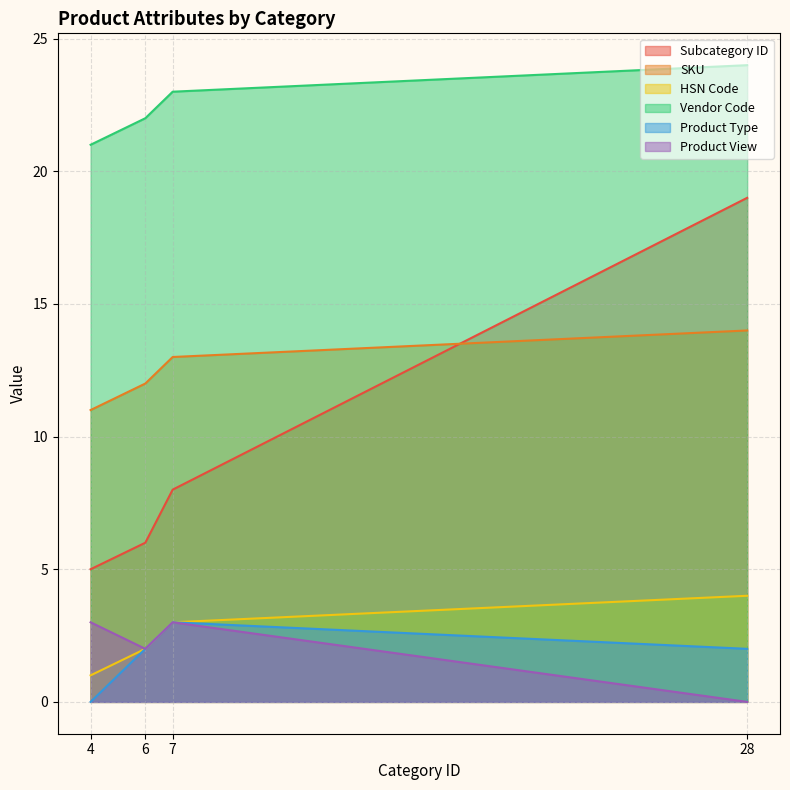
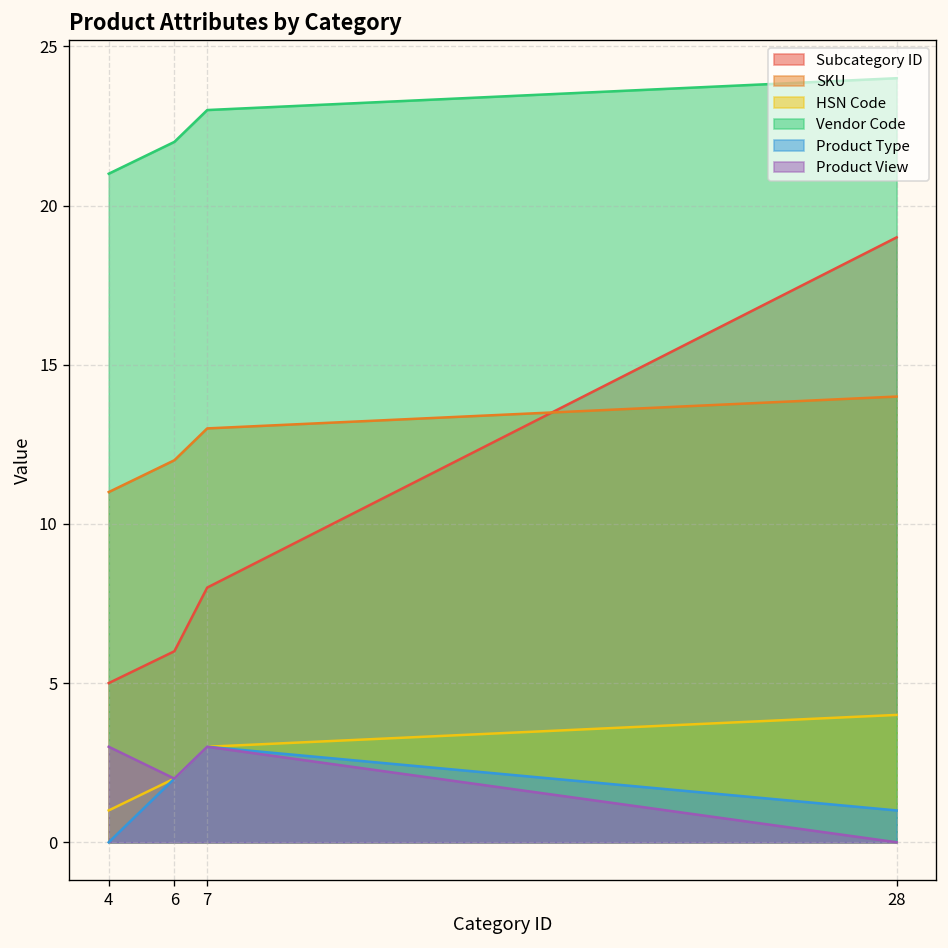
Product Type, 28: 2 -> 1
